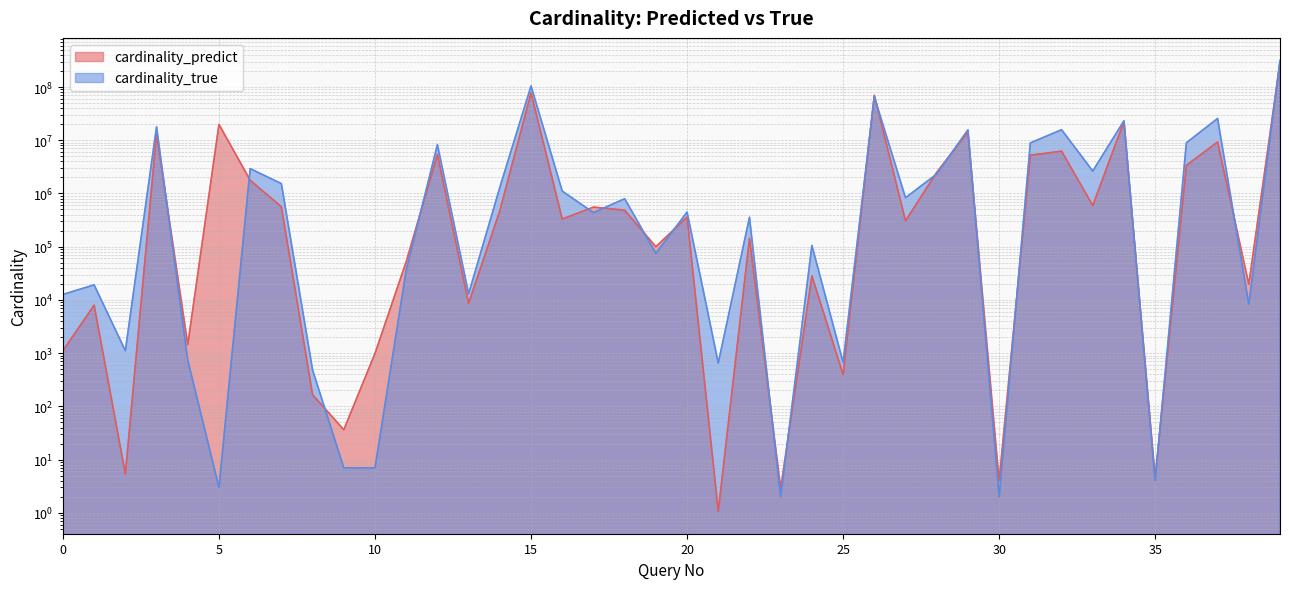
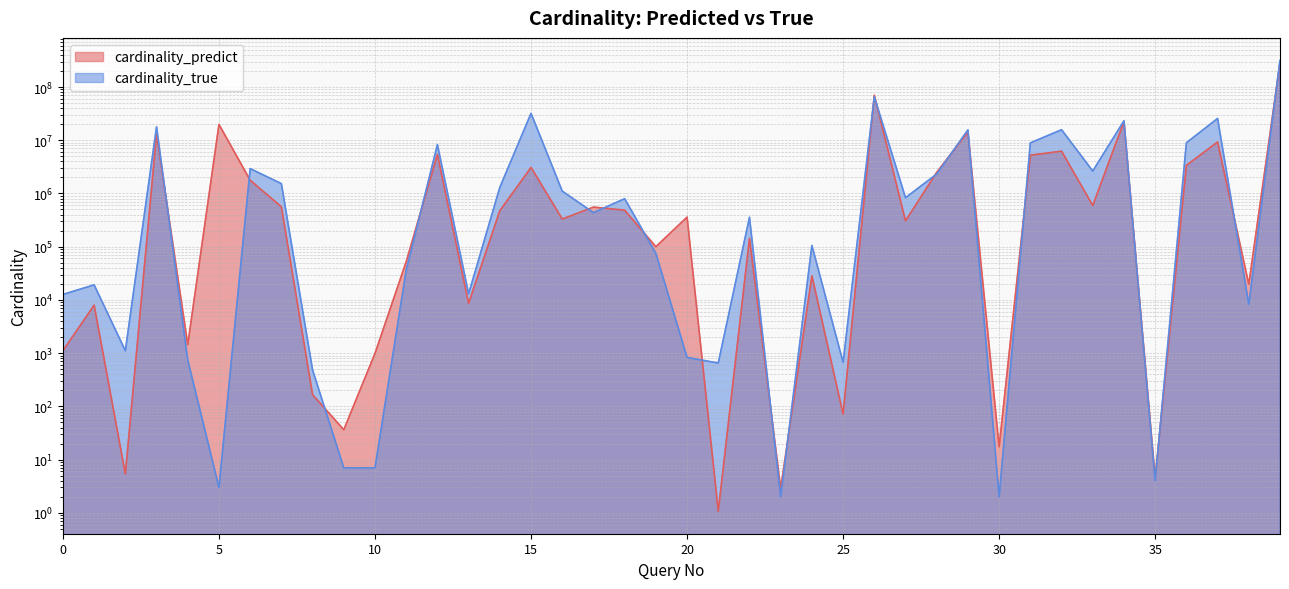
cardinality_predict, 15: 80000000 -> 3000000
cardinality_true, 15: 100000000 -> 30000000
cardinality_true, 20: 400000 -> 800
cardinality_predict, 25: 400 -> 70
cardinality_predict, 30: 4 -> 17
